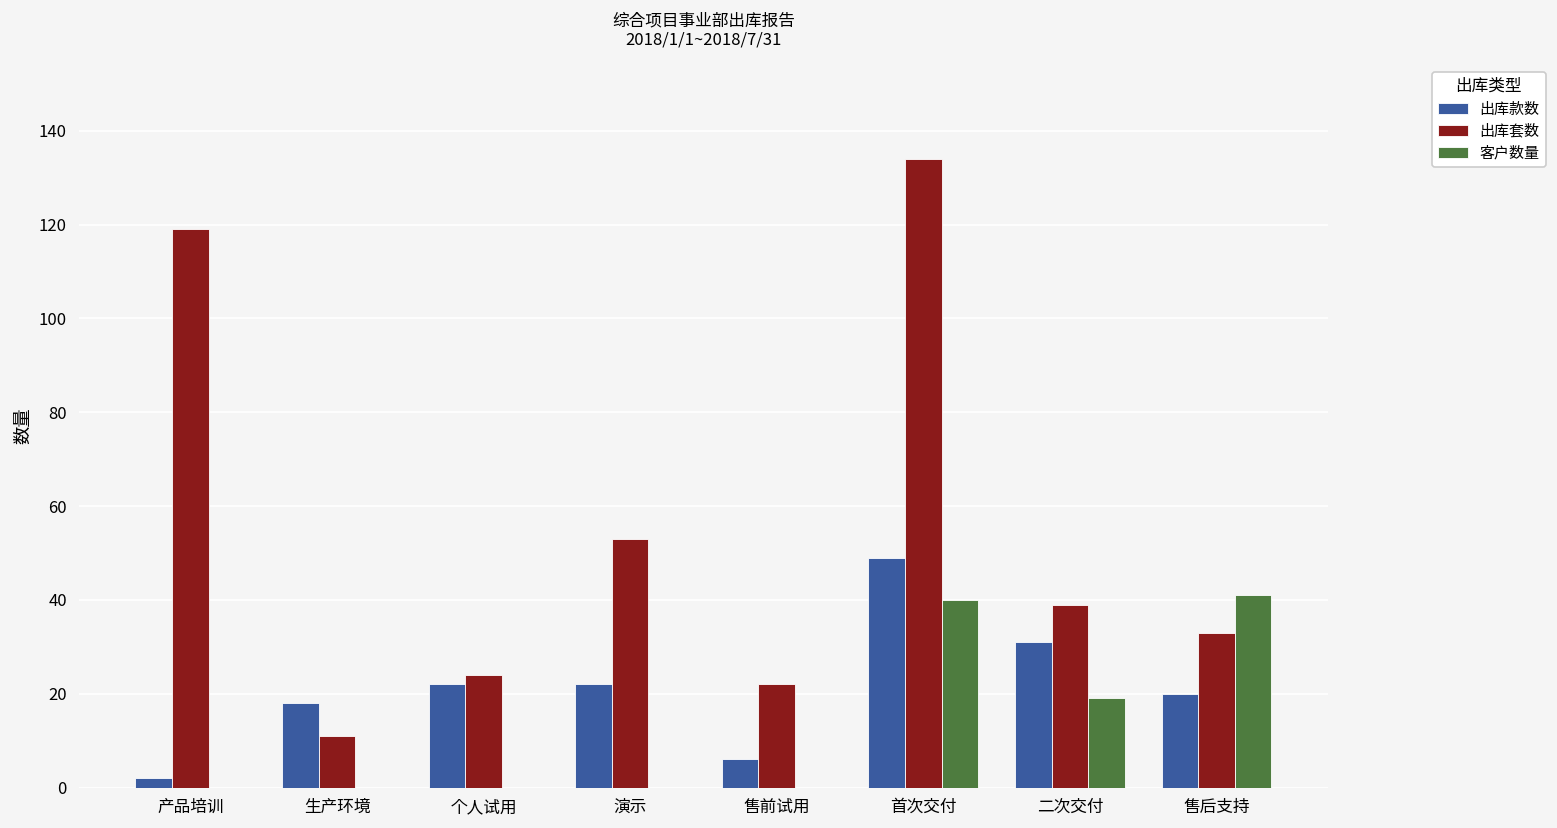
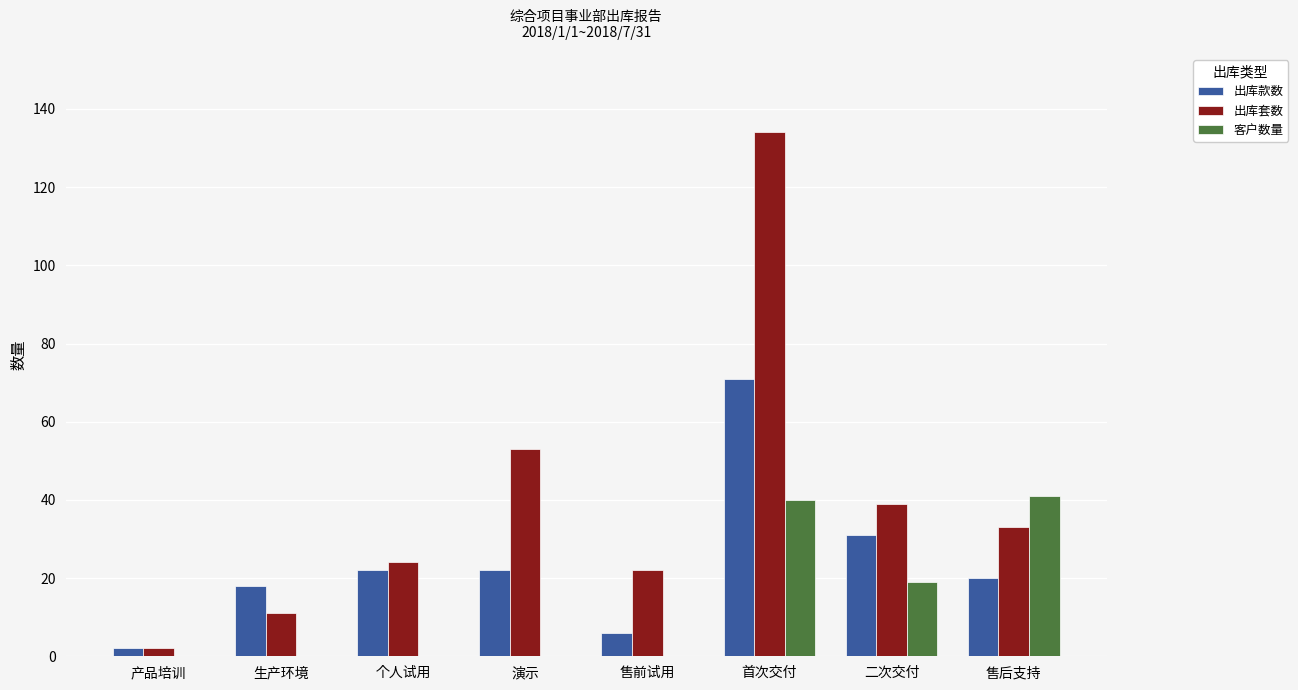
出库套数, 产品培训: 119 -> 2
出库款数, 首次交付: 49 -> 71
